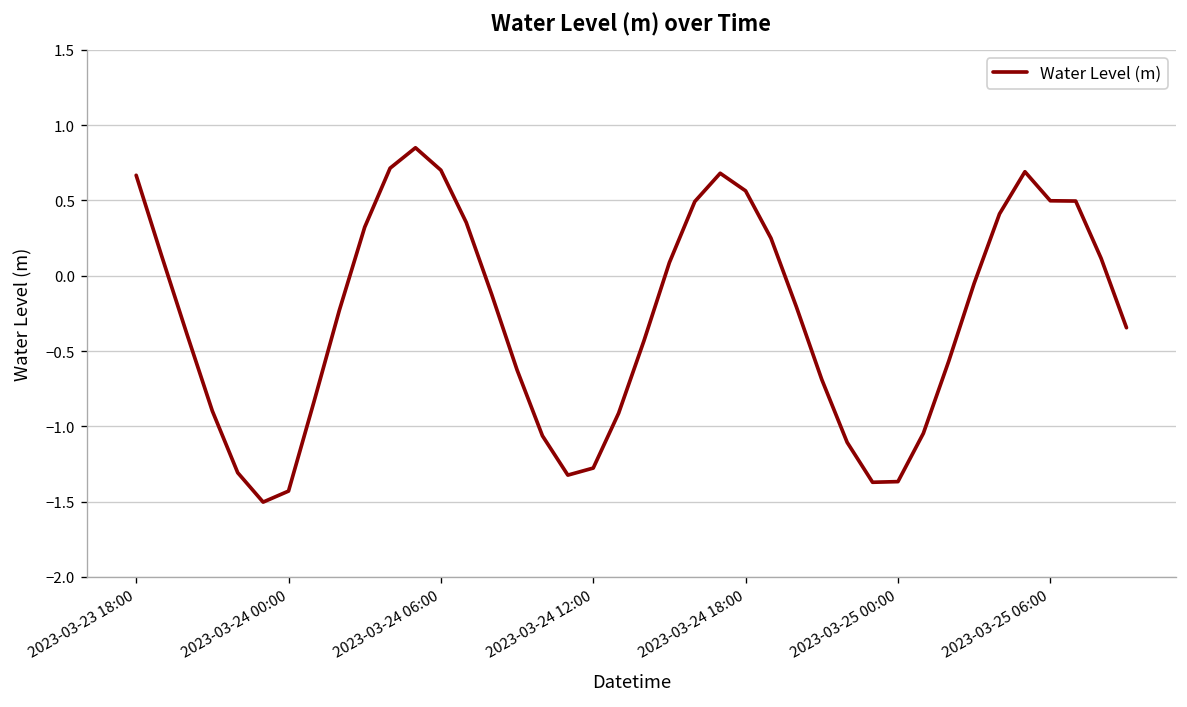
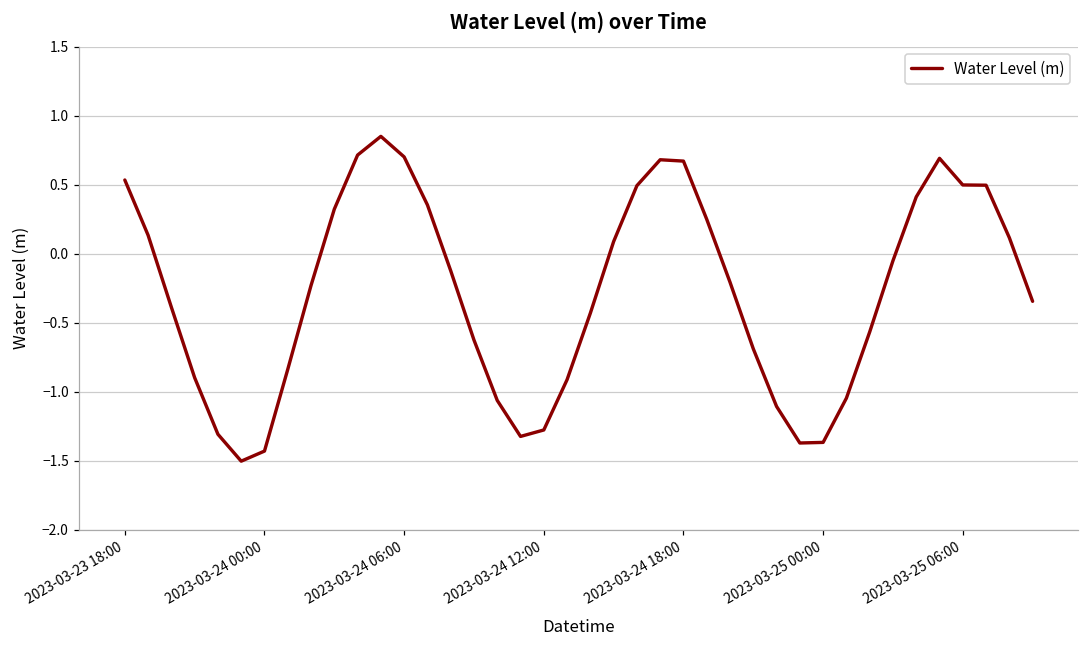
2023-03-23 18:00: 0.67 -> 0.53
2023-03-24 18:00: 0.56 -> 0.67
